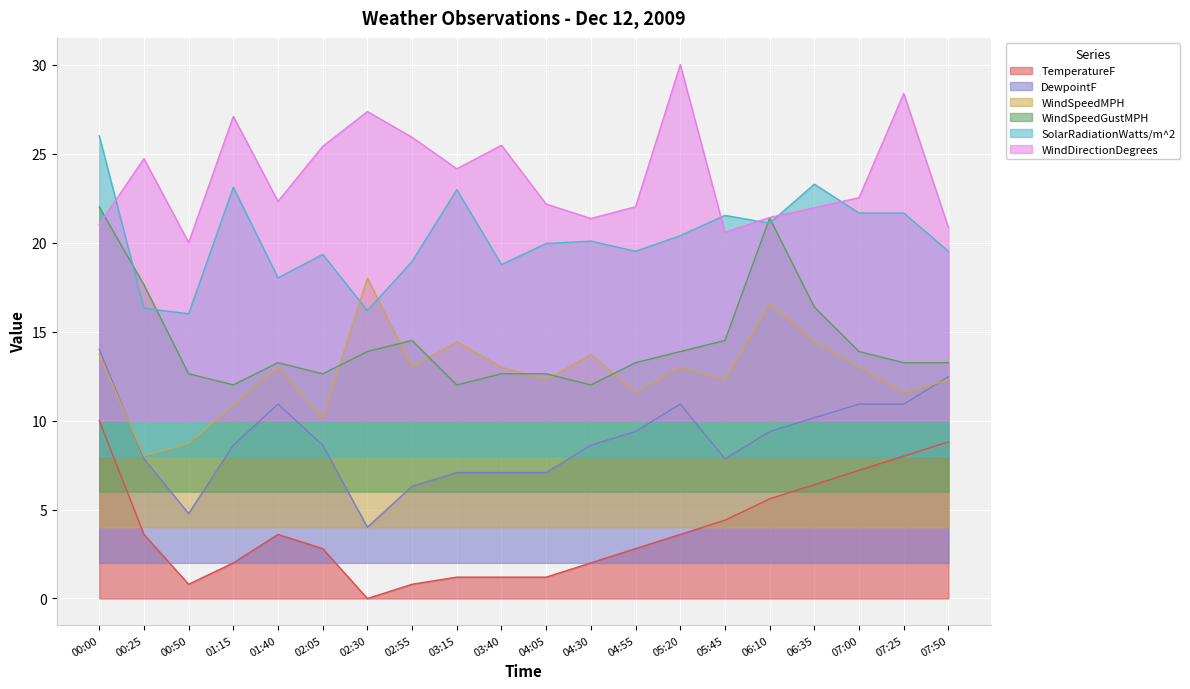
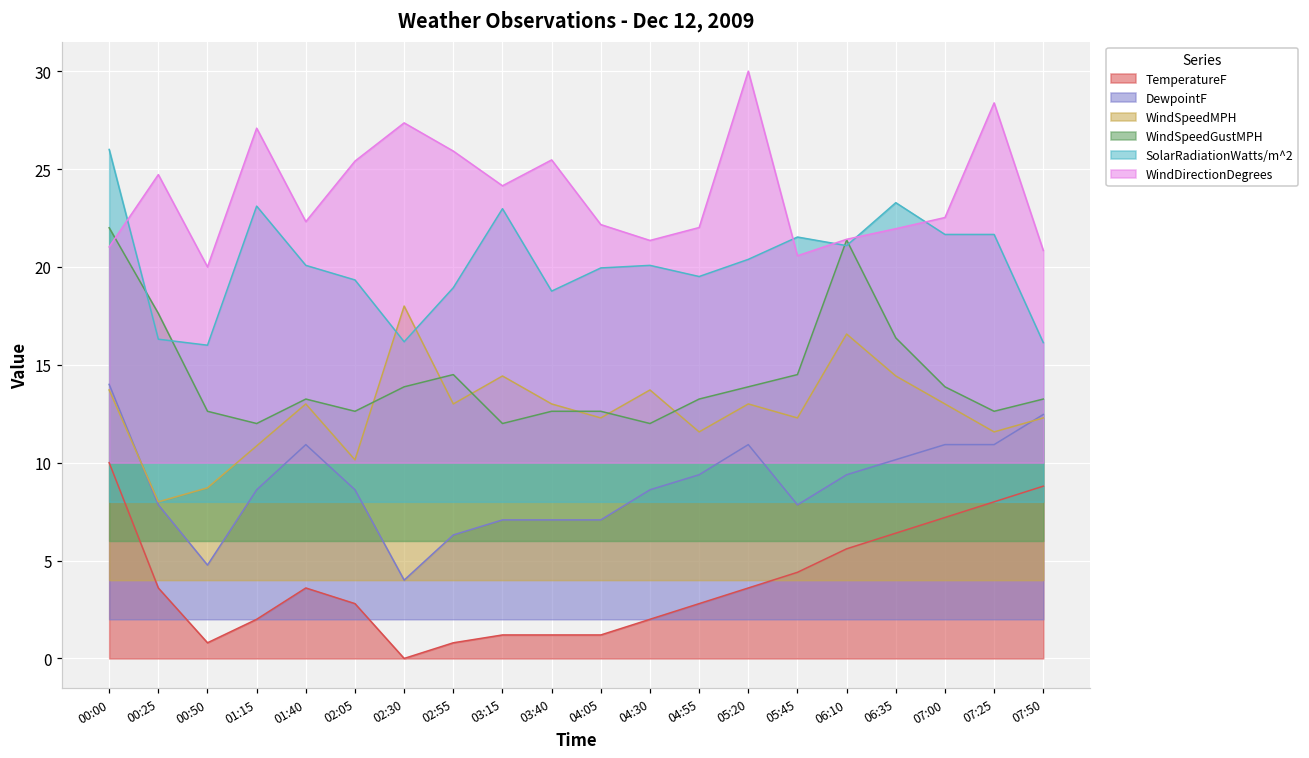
SolarRadiationWatts/m^2, 01:40: 18.0 -> 20.1
WindSpeedGustMPH, 07:25: 13.2 -> 12.6
SolarRadiationWatts/m^2, 07:50: 19.5 -> 16.1
